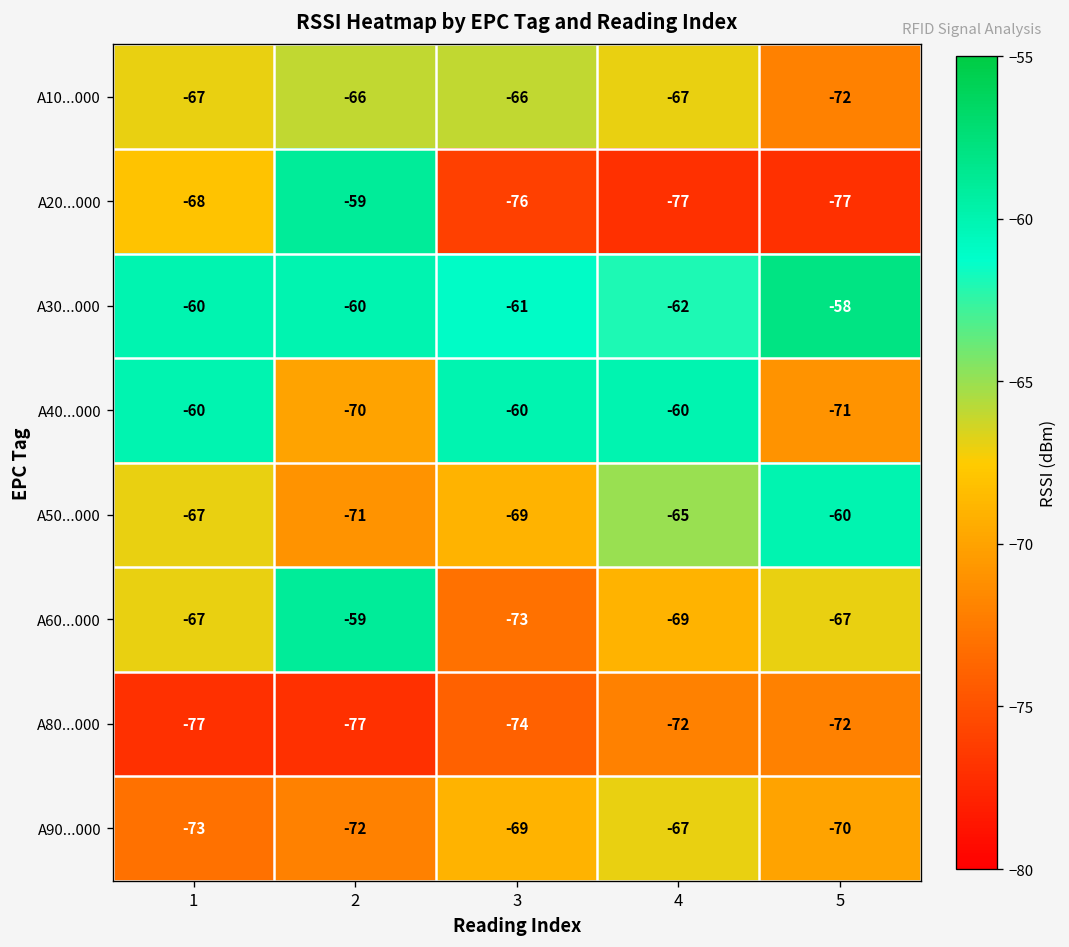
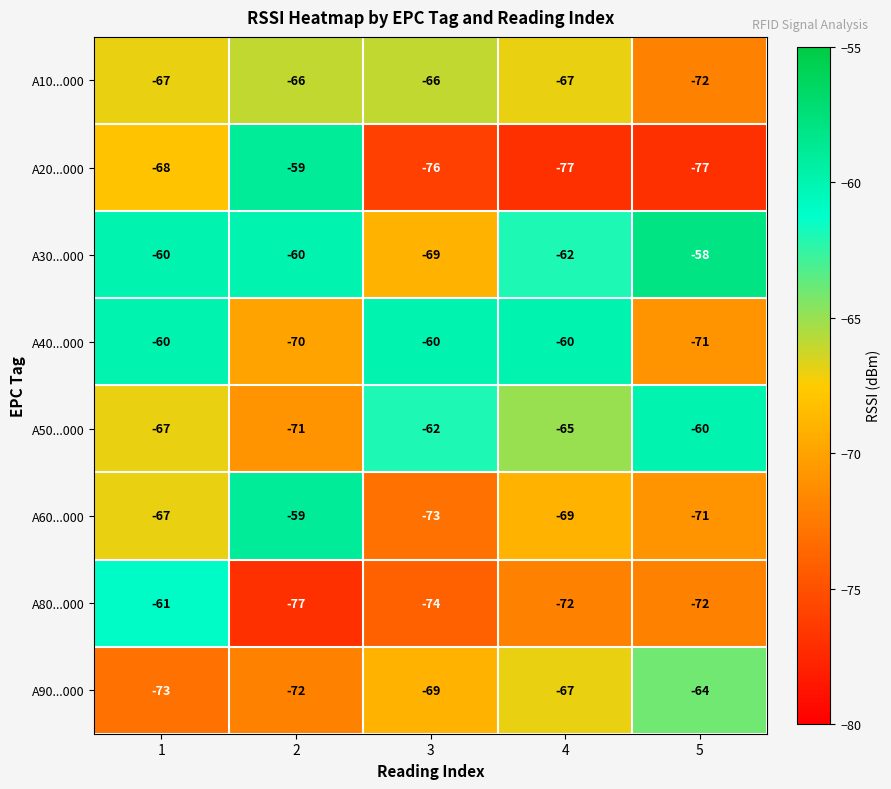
A30...000, 3: -61 -> -69
A50...000, 3: -69 -> -62
A60...000, 5: -67 -> -71
A80...000, 1: -77 -> -61
A90...000, 5: -70 -> -64
